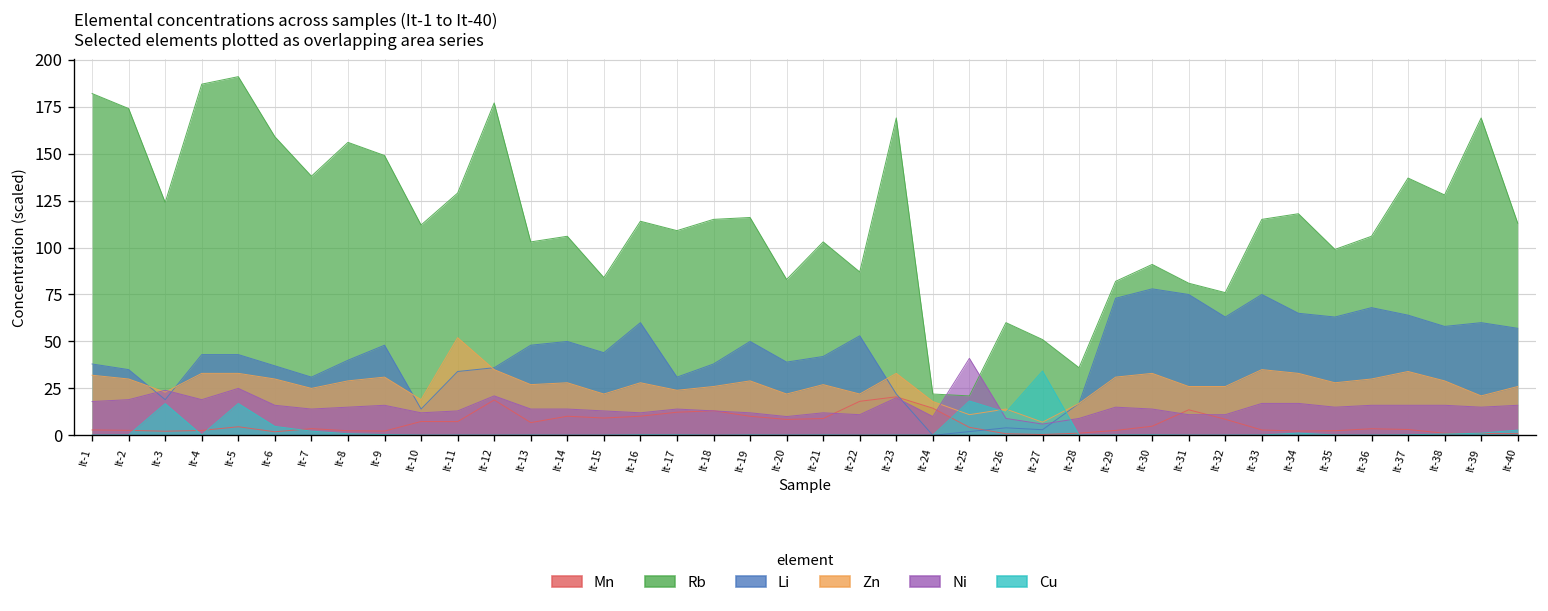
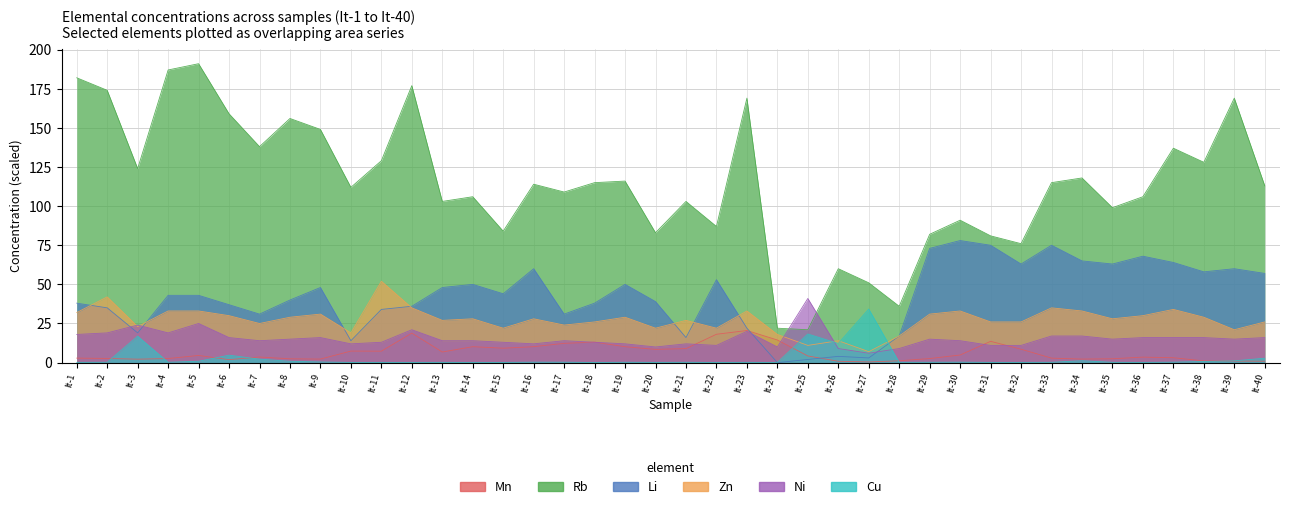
Zn, It-2: 30 -> 42
Cu, It-5: 17 -> 1
Li, It-21: 42 -> 16
